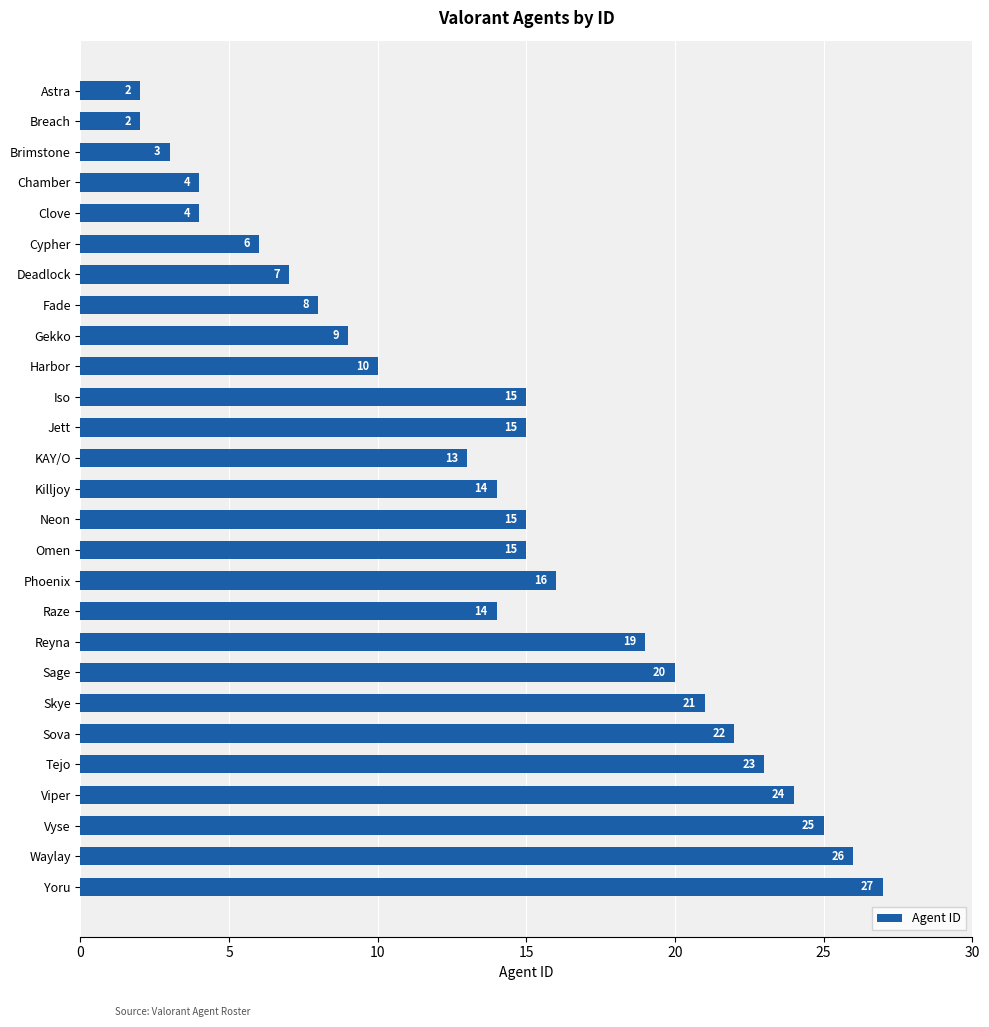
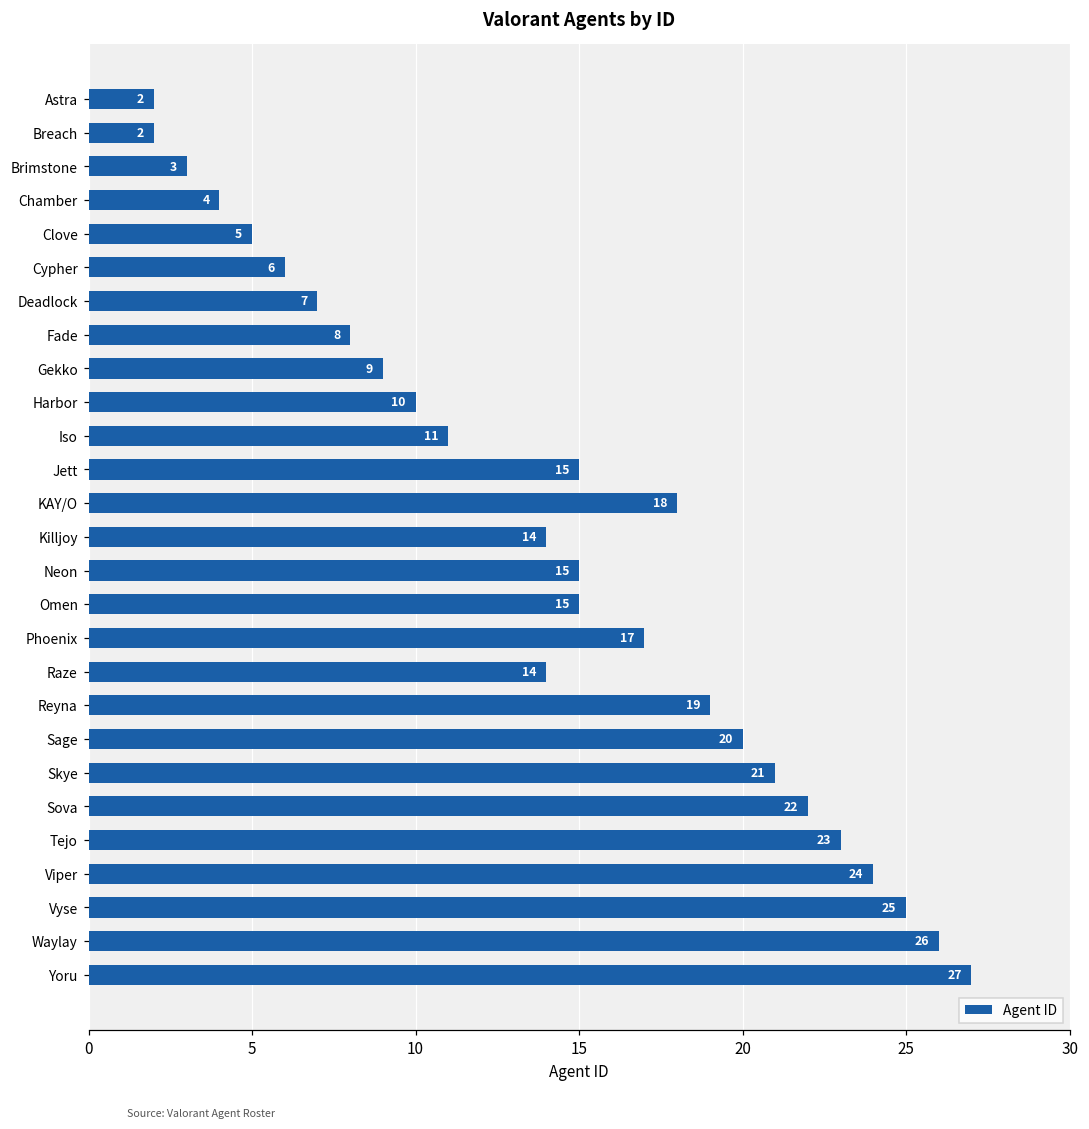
Clove: 4 -> 5
Iso: 15 -> 11
KAY/O: 13 -> 18
Phoenix: 16 -> 17
